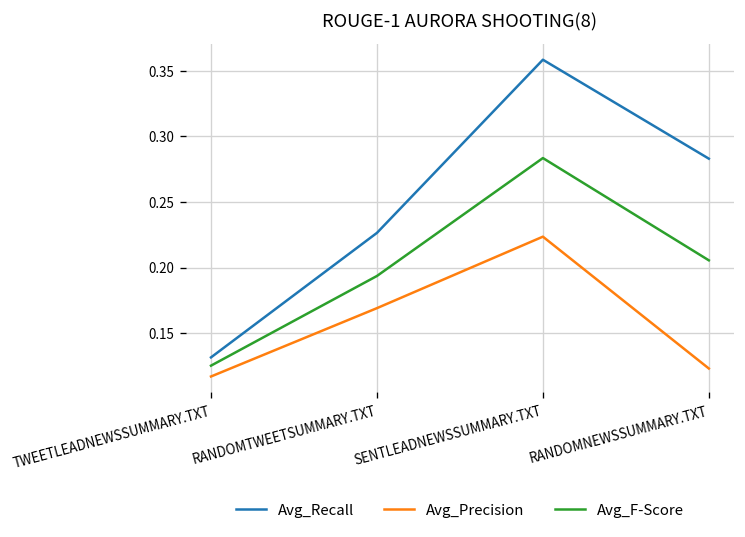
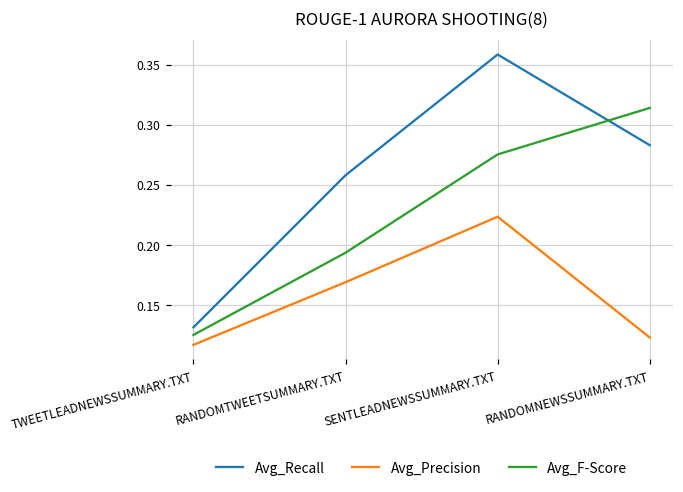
Avg_Recall, RANDOMTWEETSUMMARY.TXT: 0.226 -> 0.258
Avg_F-Score, SENTLEADNEWSSUMMARY.TXT: 0.283 -> 0.275
Avg_F-Score, RANDOMNEWSSUMMARY.TXT: 0.205 -> 0.314
